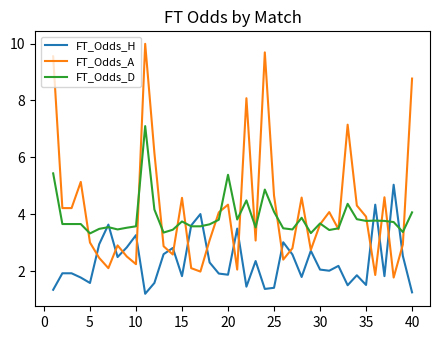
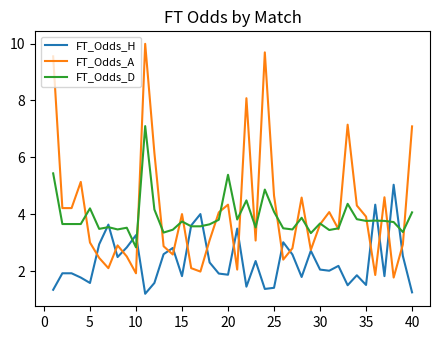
FT_Odds_D, 5: 3.3 -> 4.2
FT_Odds_A, 10: 2.3 -> 1.9
FT_Odds_D, 10: 3.6 -> 2.8
FT_Odds_A, 15: 4.6 -> 4.0
FT_Odds_A, 40: 8.8 -> 7.1
